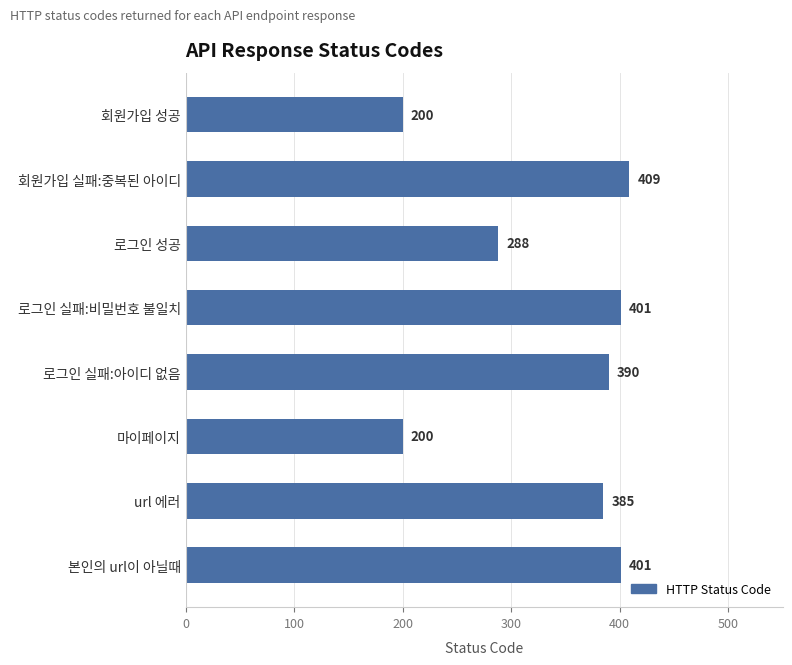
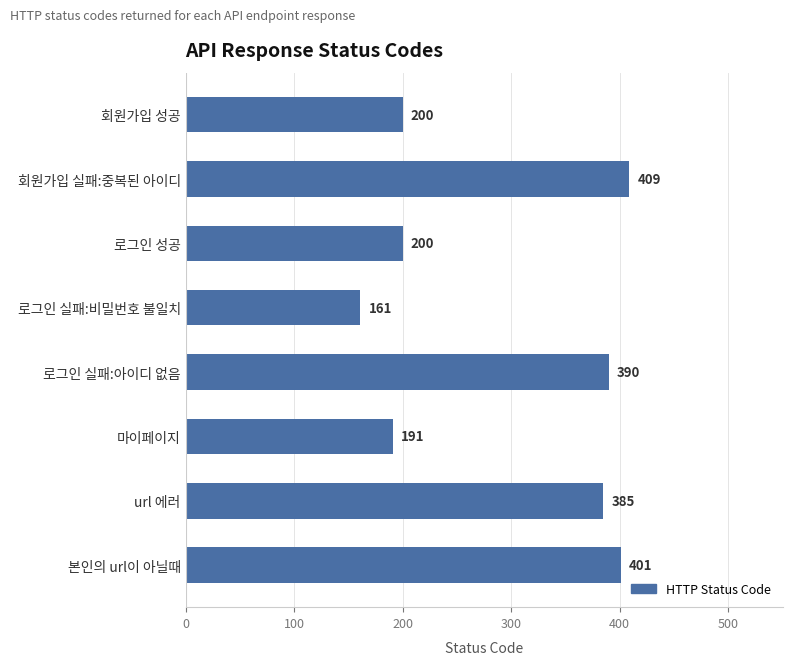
로그인 성공: 288 -> 200
로그인 실패:비밀번호 불일치: 401 -> 161
마이페이지: 200 -> 191
